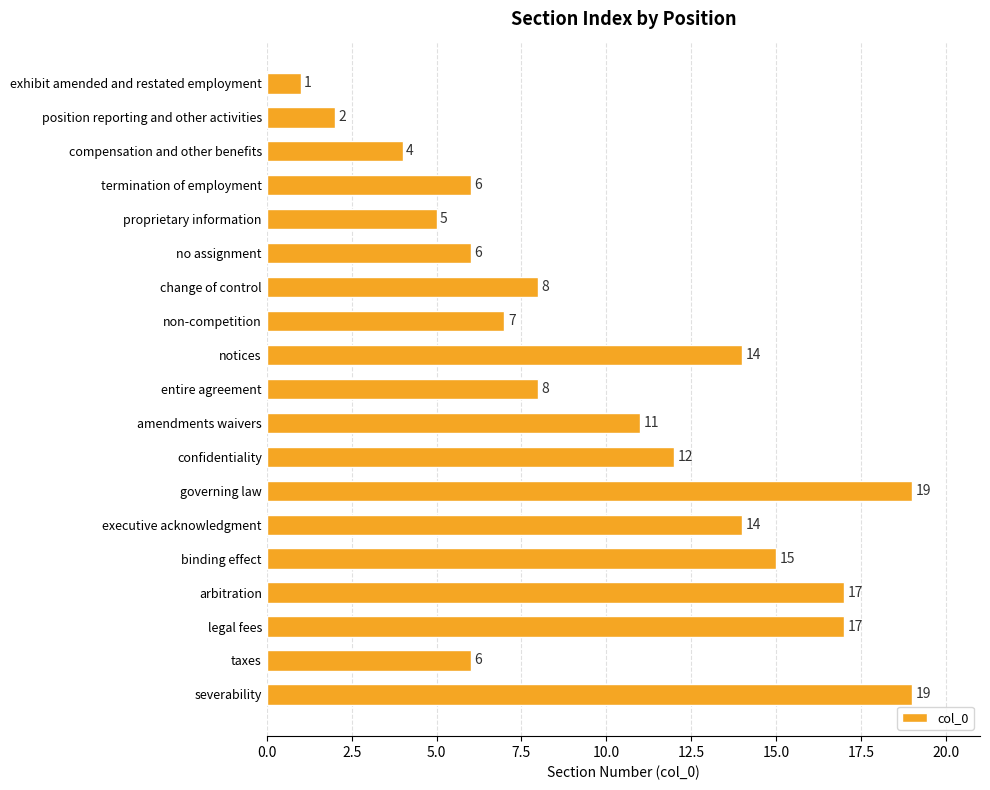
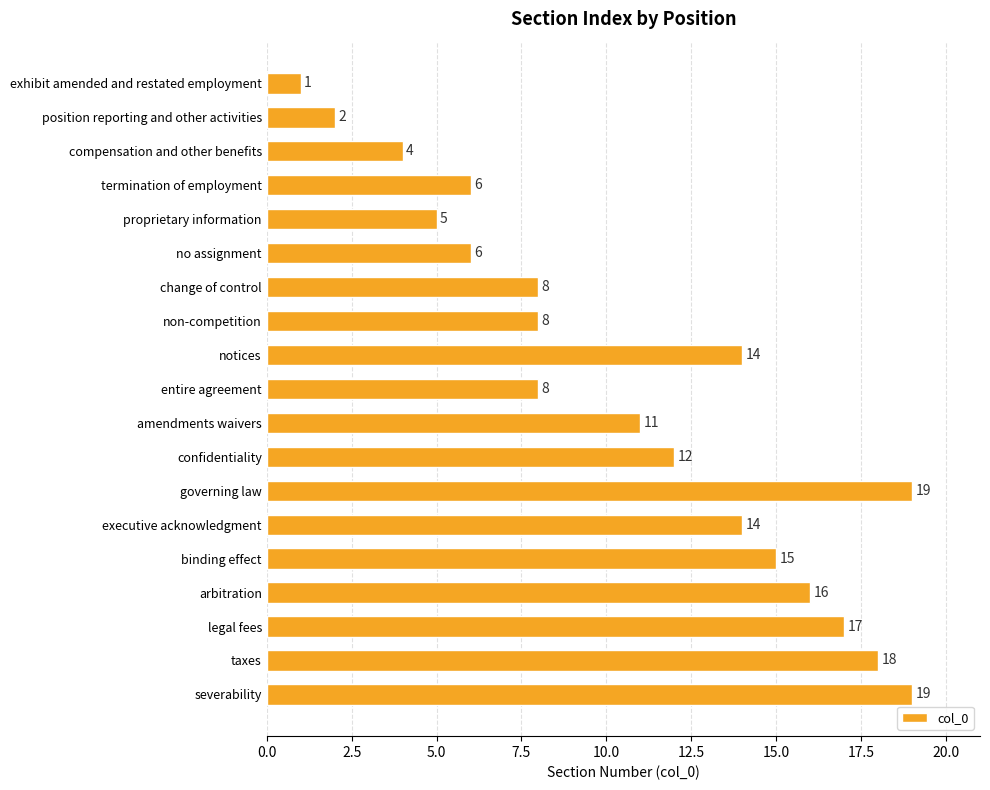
non-competition: 7 -> 8
arbitration: 17 -> 16
taxes: 6 -> 18
